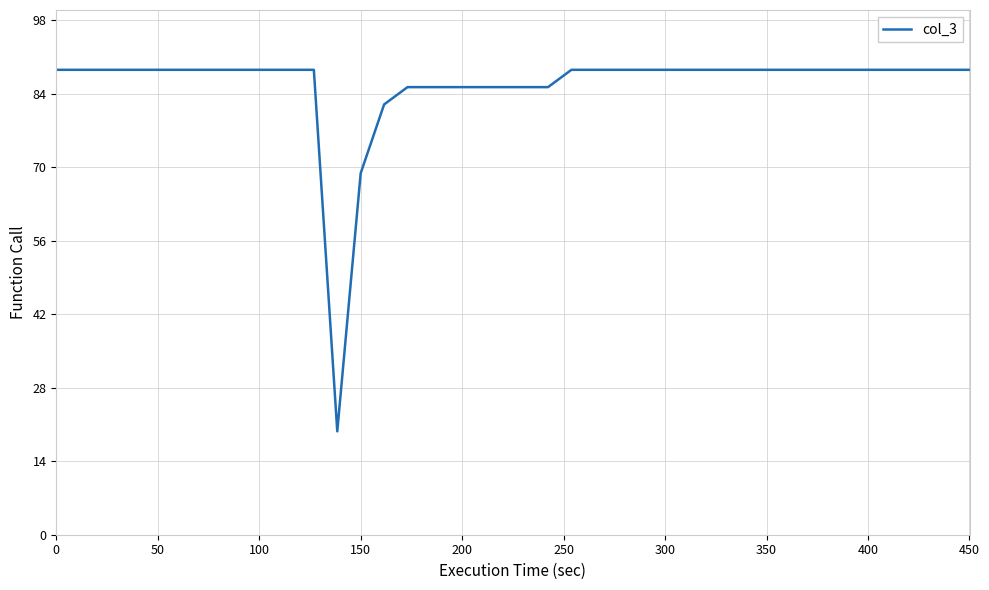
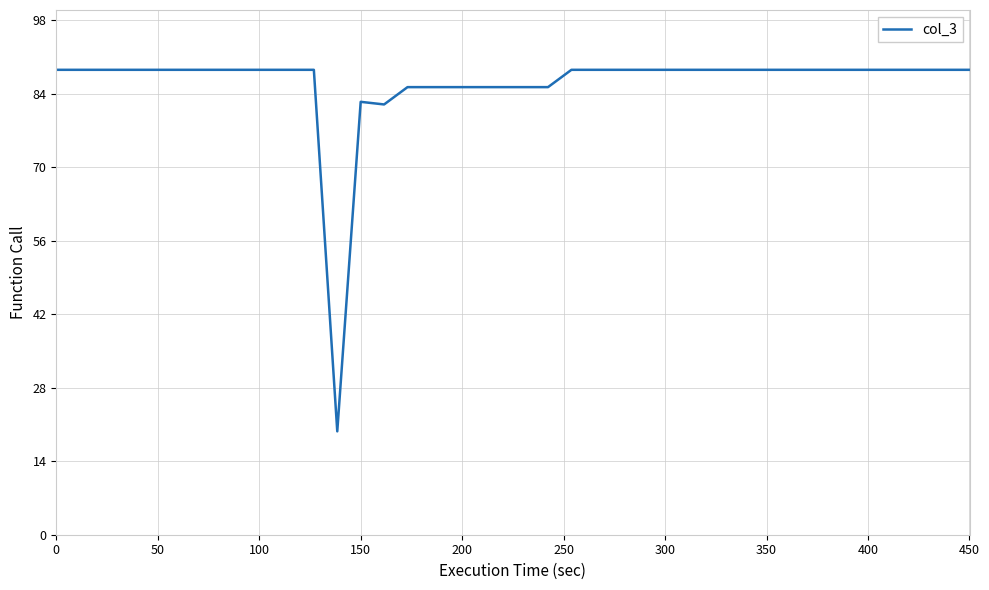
150: 69 -> 83
